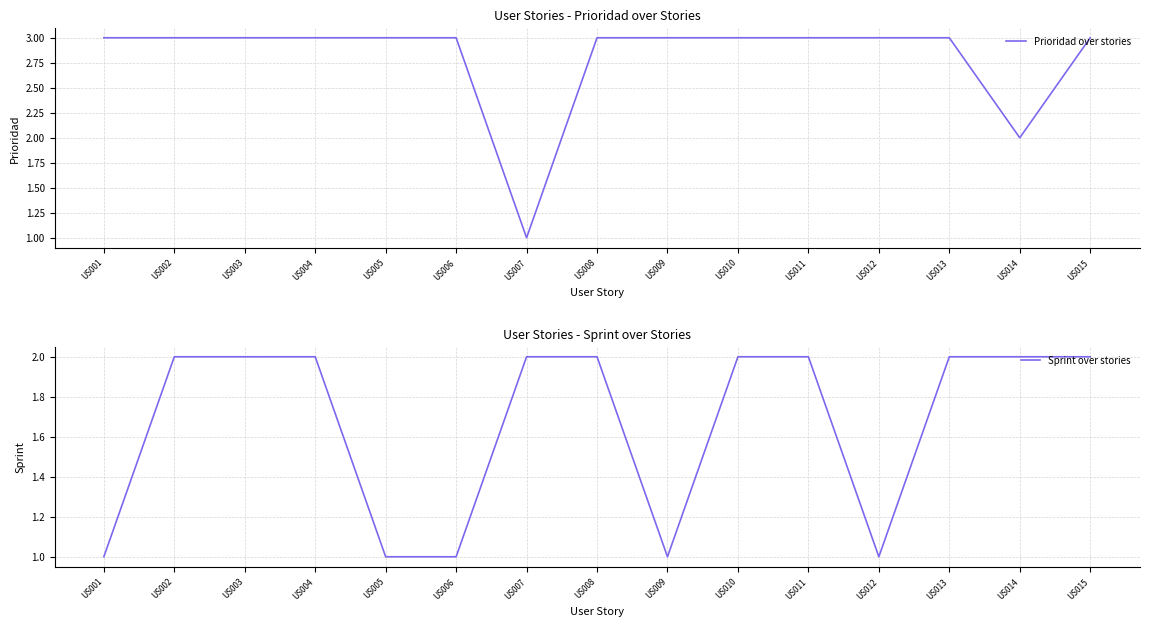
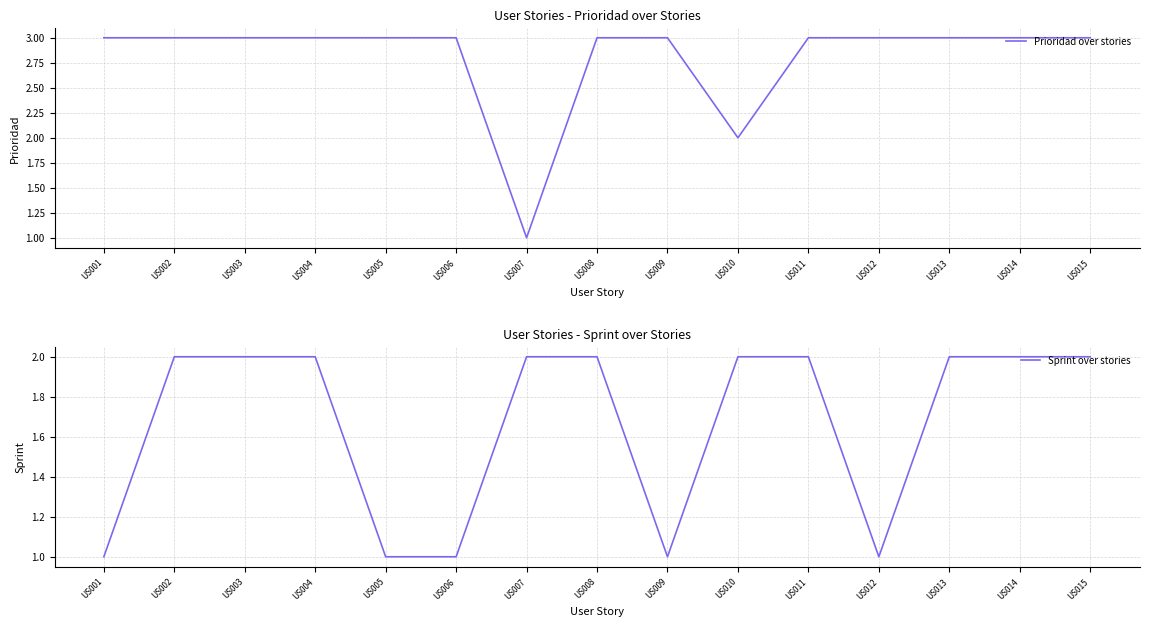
User Stories - Prioridad over Stories, US010: 3 -> 2
User Stories - Prioridad over Stories, US014: 2 -> 3
